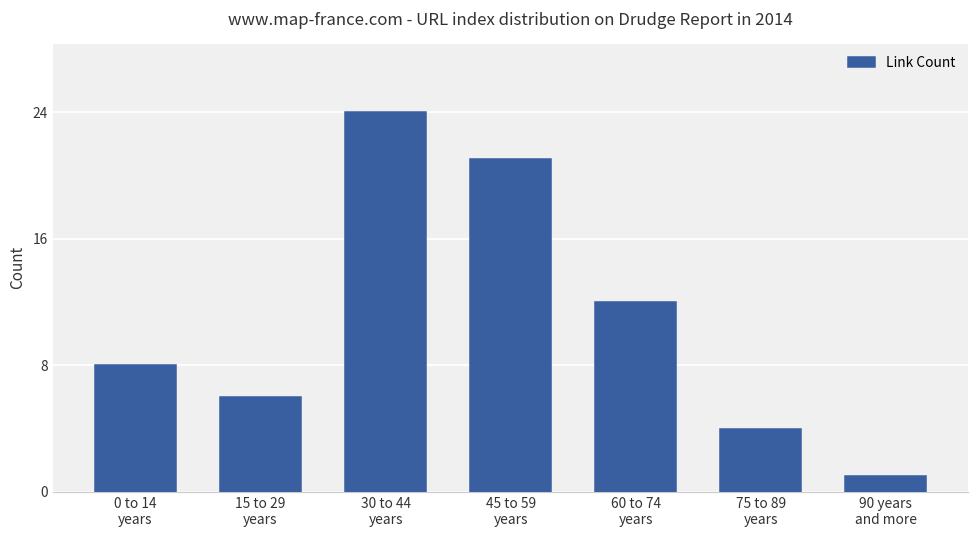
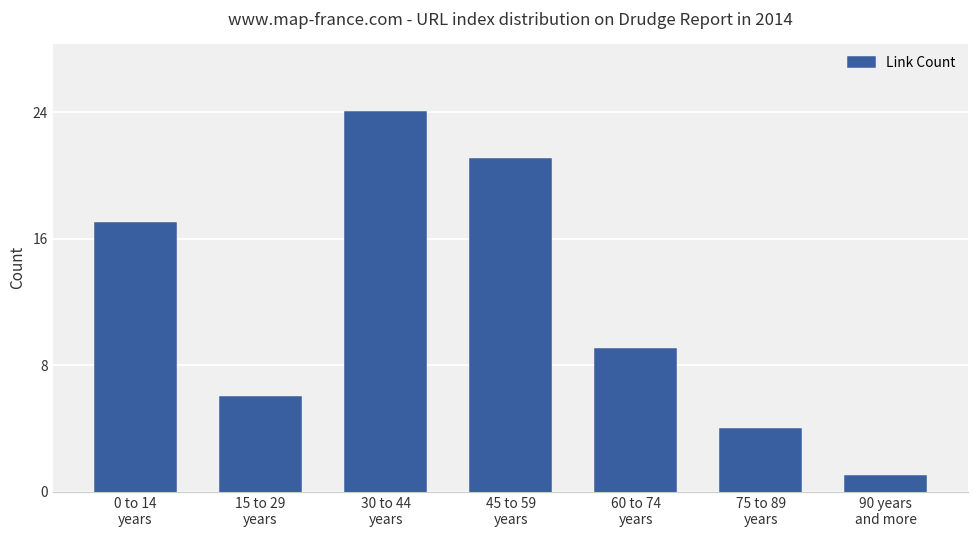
0 to 14 years: 8 -> 17
60 to 74 years: 12 -> 9
